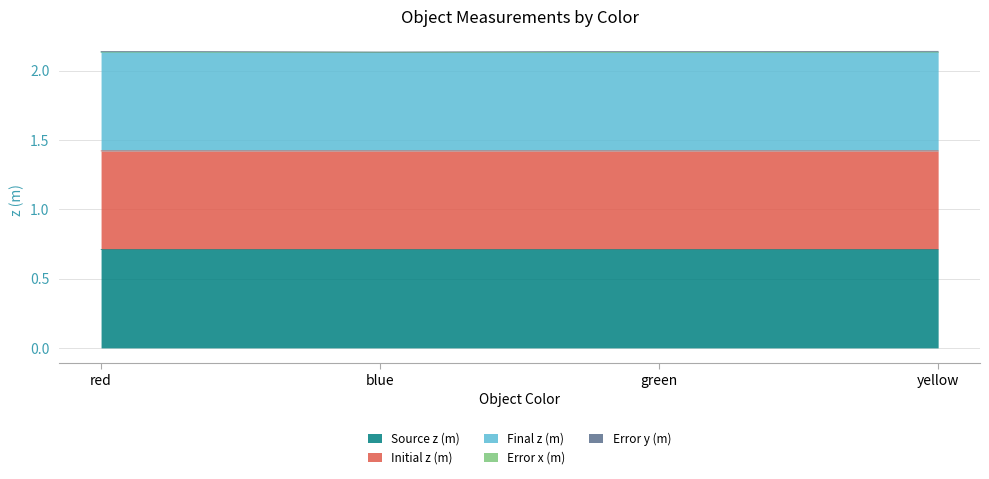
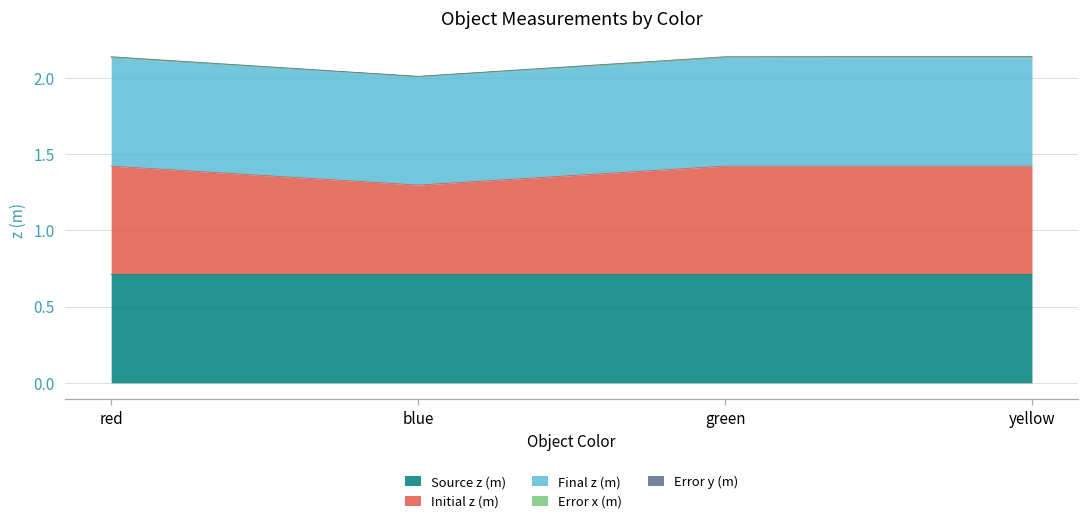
Initial z (m), blue: 0.71 -> 0.59
